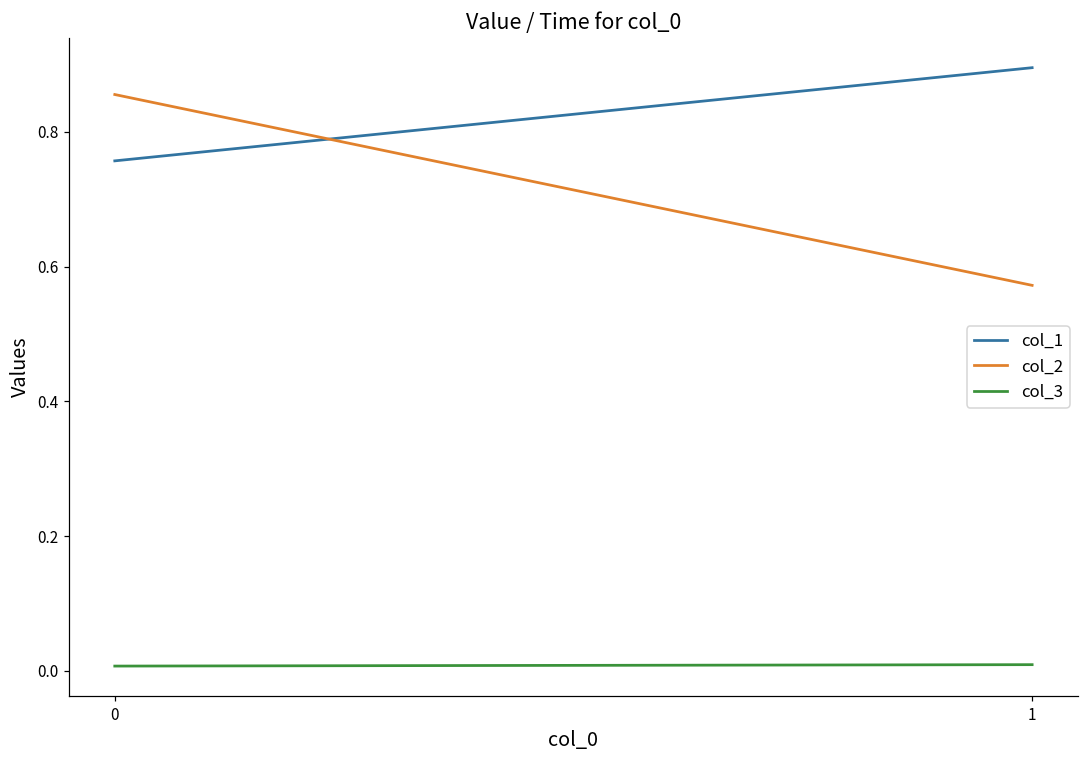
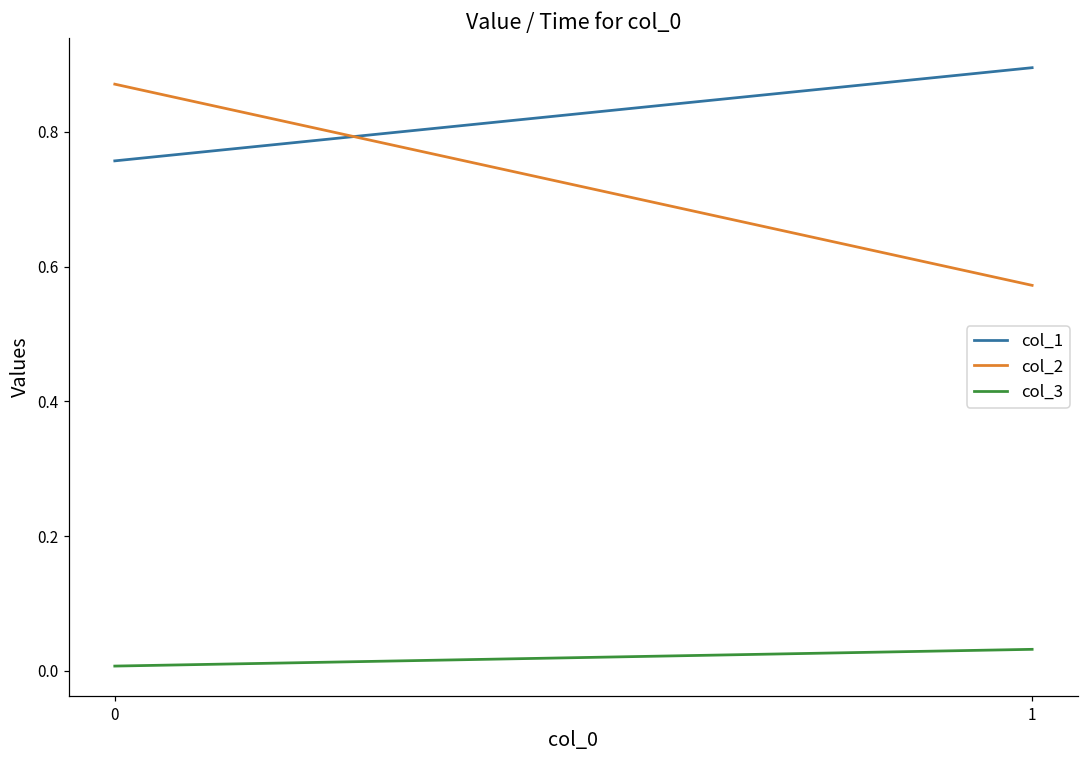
col_2, 0: 0.86 -> 0.87
col_3, 1: 0.01 -> 0.03
